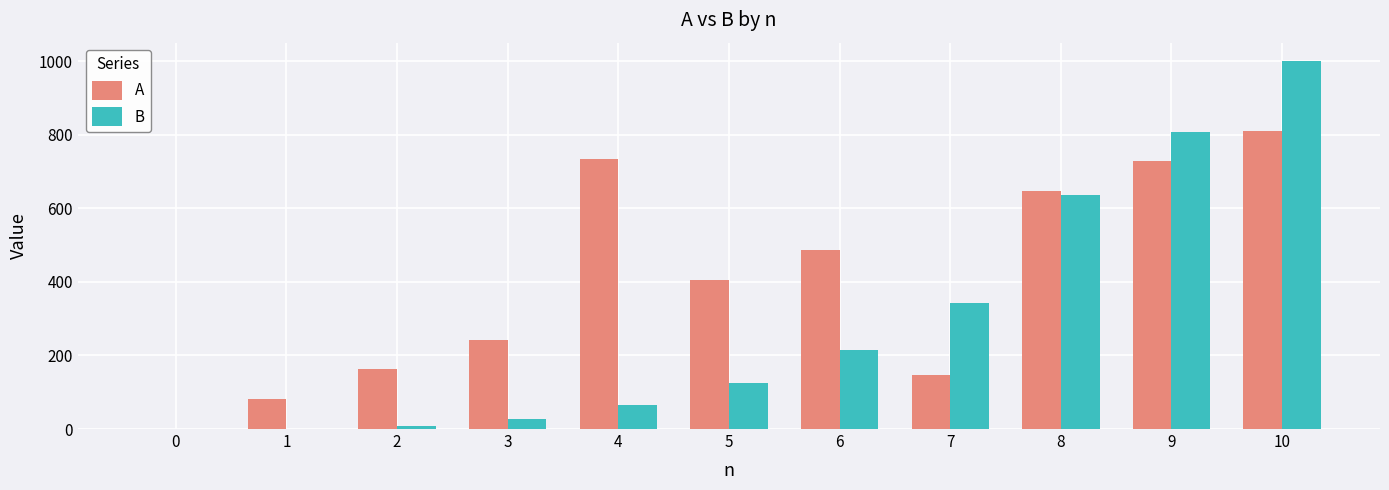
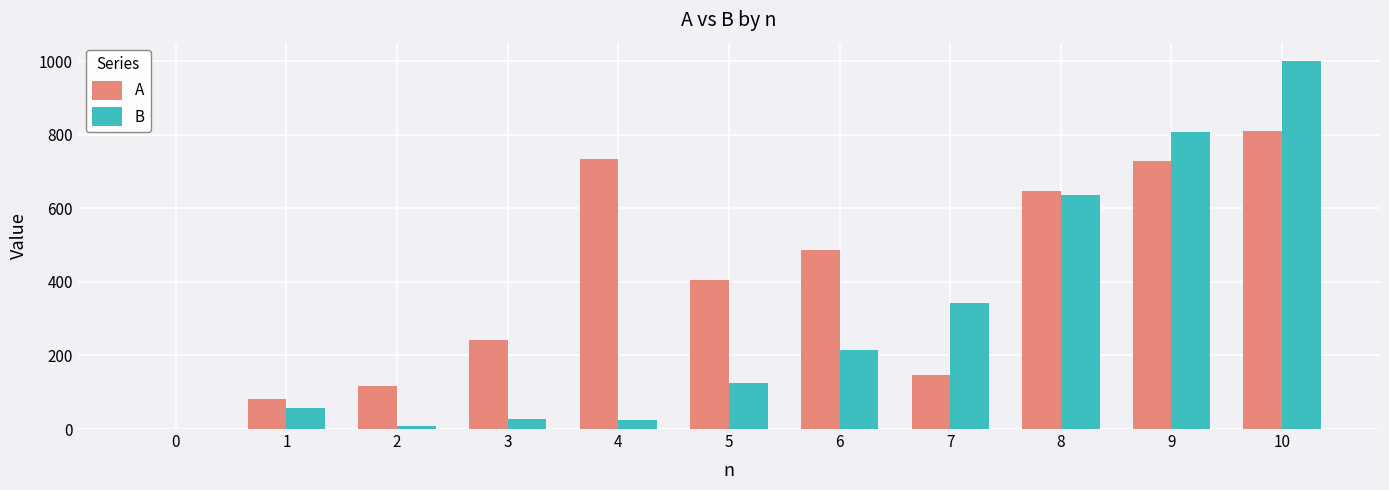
B, 1: 0 -> 60
A, 2: 160 -> 120
B, 4: 60 -> 20
